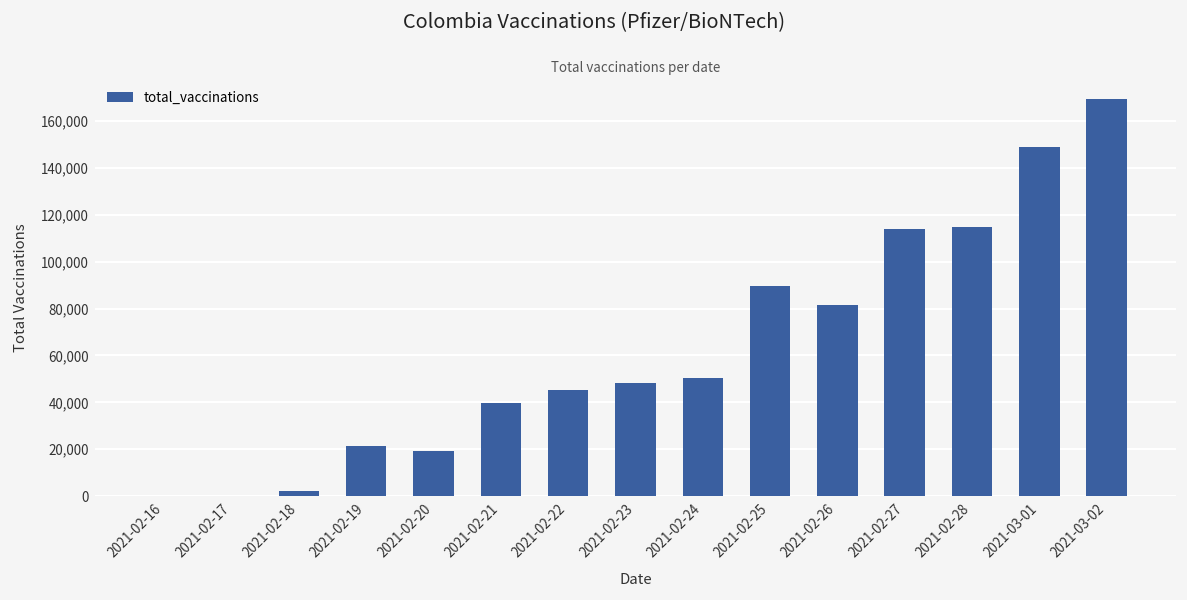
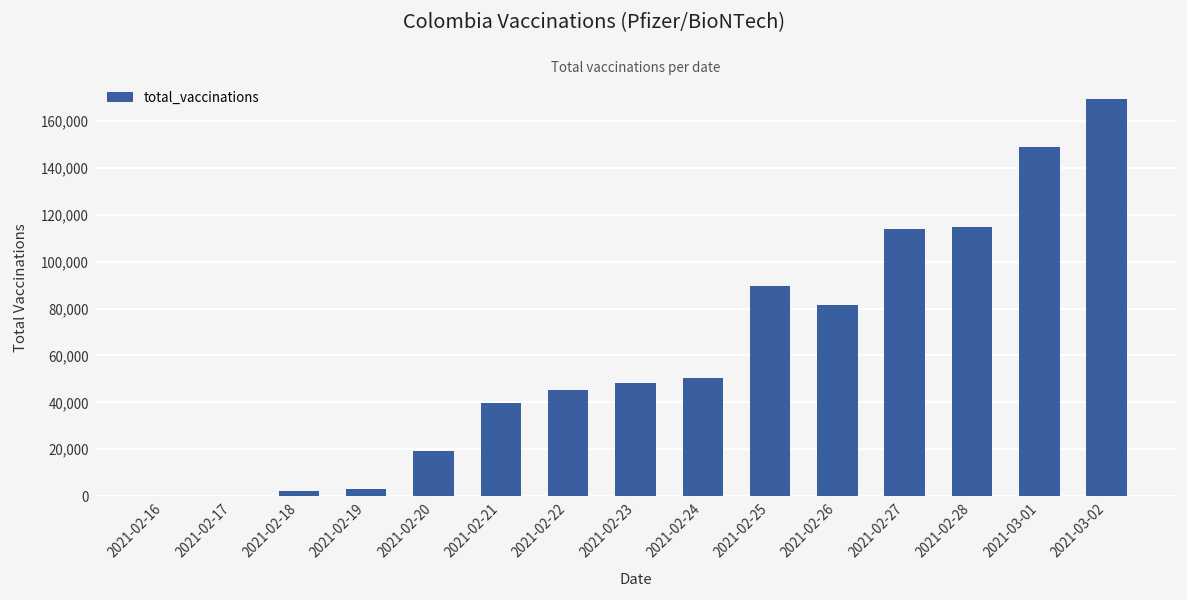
2021-02-19: 21,000 -> 3,000
